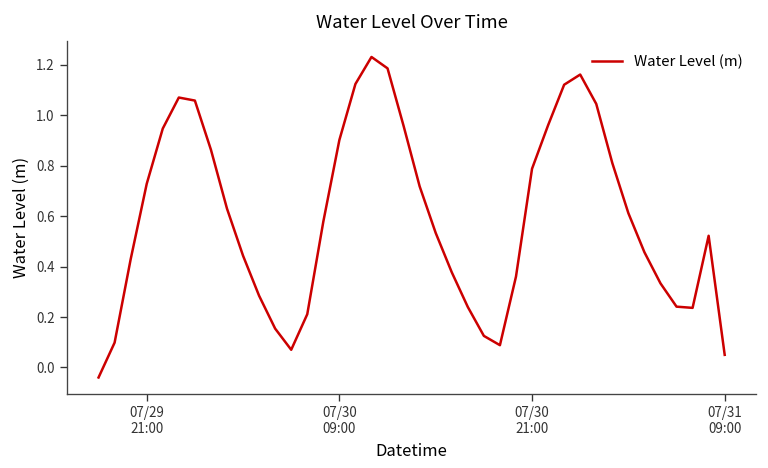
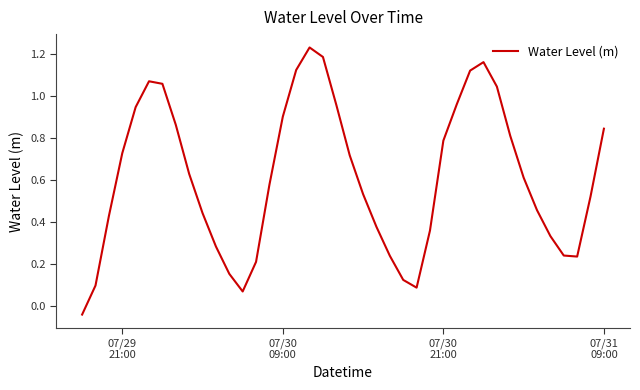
07/31 09:00: 0.05 -> 0.85
